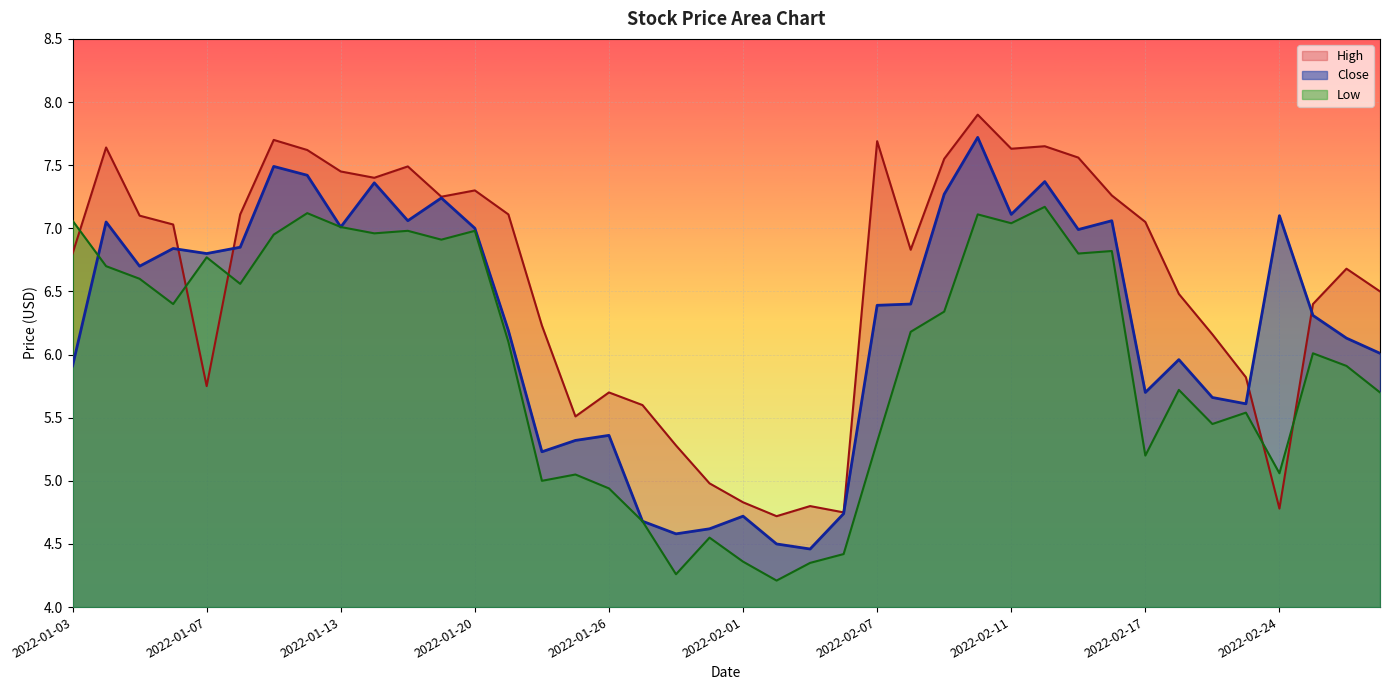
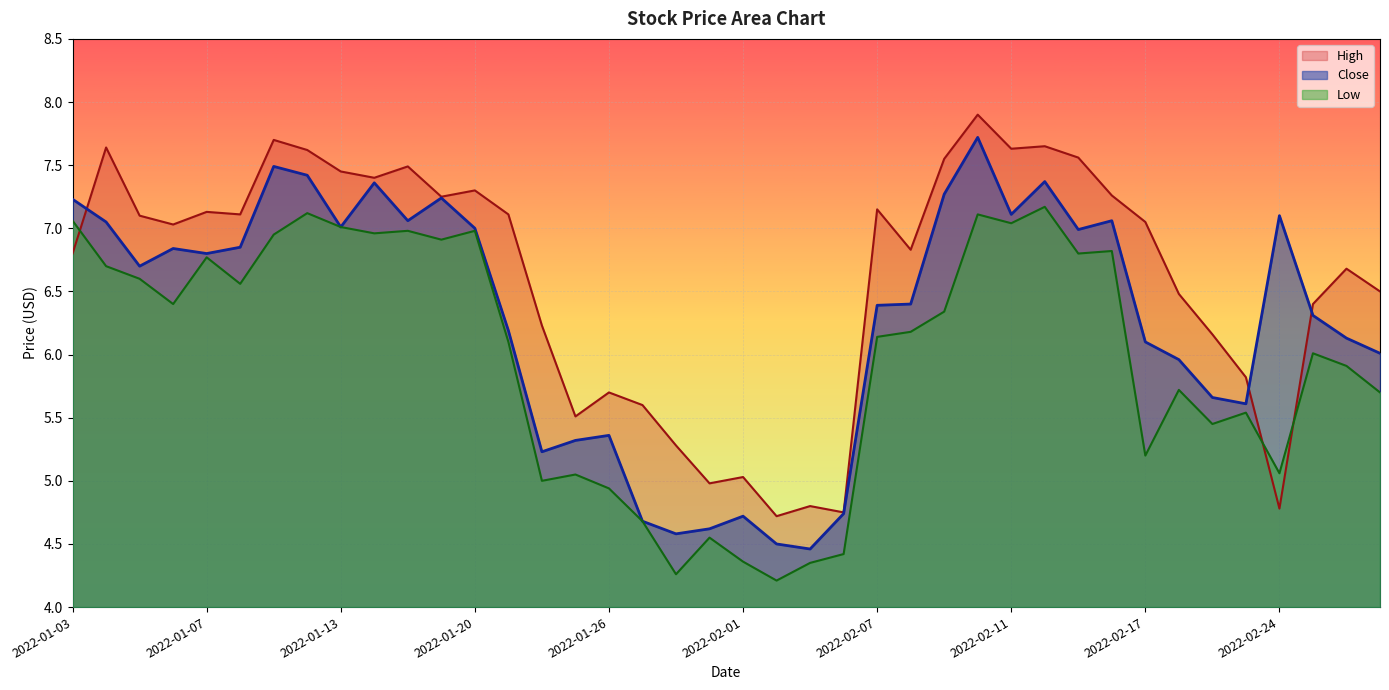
Close, 2022-01-03: 5.91 -> 7.23
High, 2022-01-07: 5.75 -> 7.13
High, 2022-02-01: 4.83 -> 5.03
High, 2022-02-07: 7.69 -> 7.15
Low, 2022-02-07: 5.31 -> 6.14
Close, 2022-02-17: 5.7 -> 6.1
